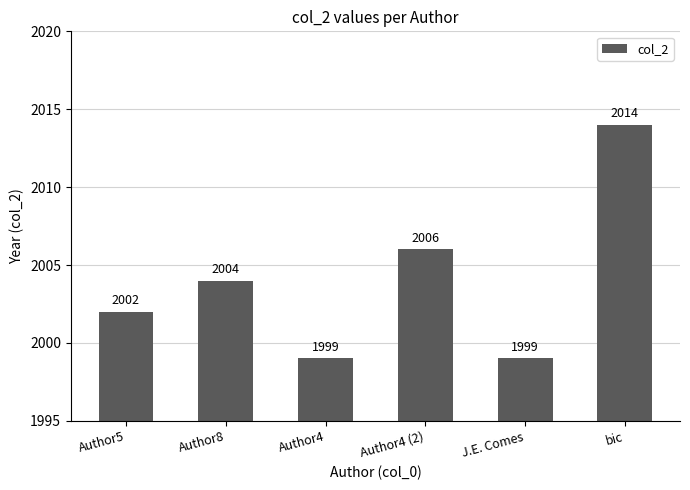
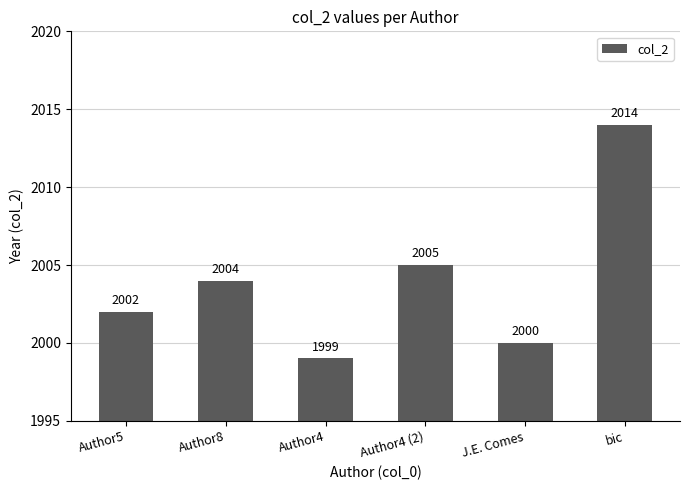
Author4 (2): 2006 -> 2005
J.E. Comes: 1999 -> 2000
